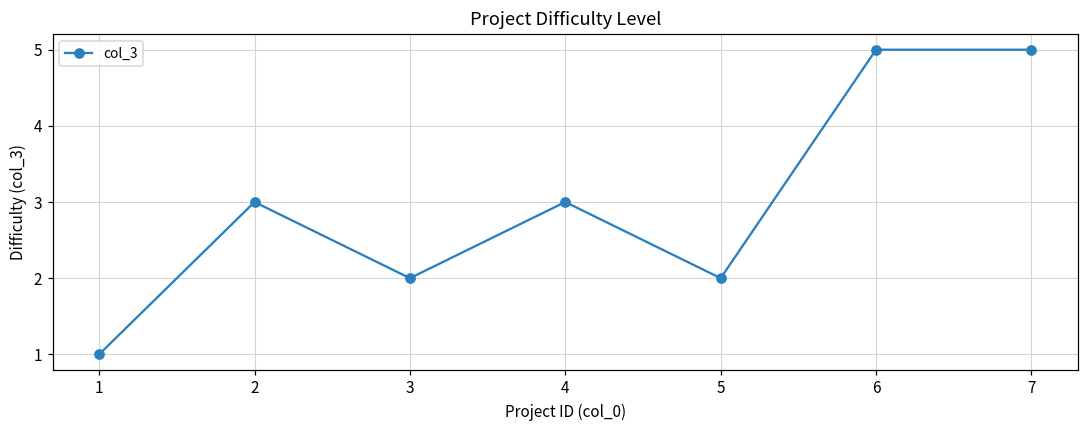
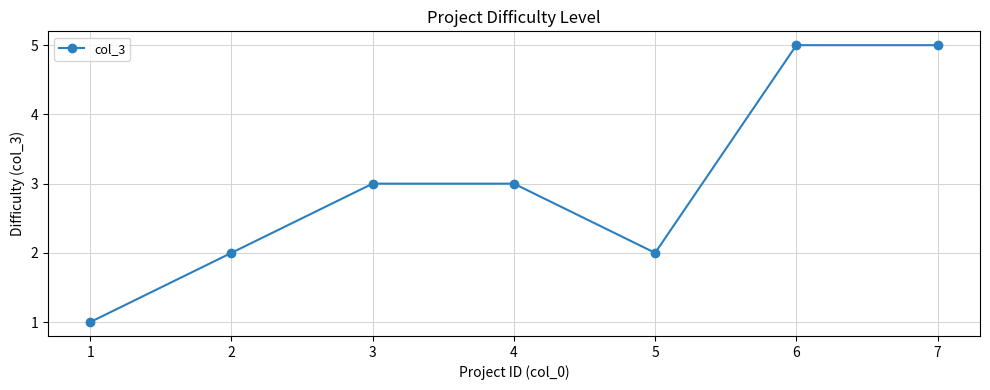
2: 3 -> 2
3: 2 -> 3
